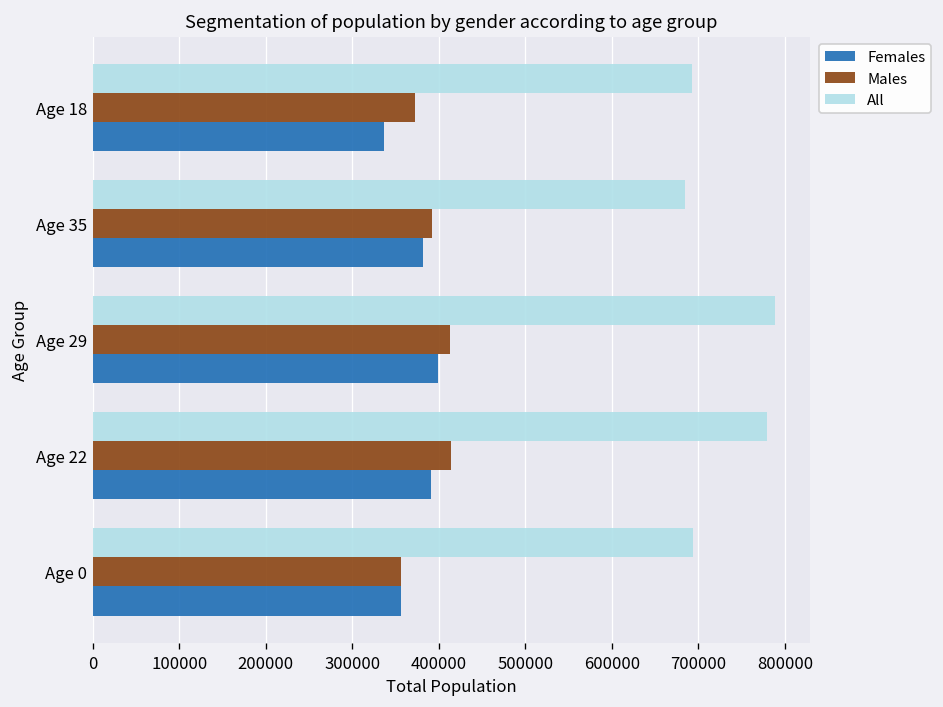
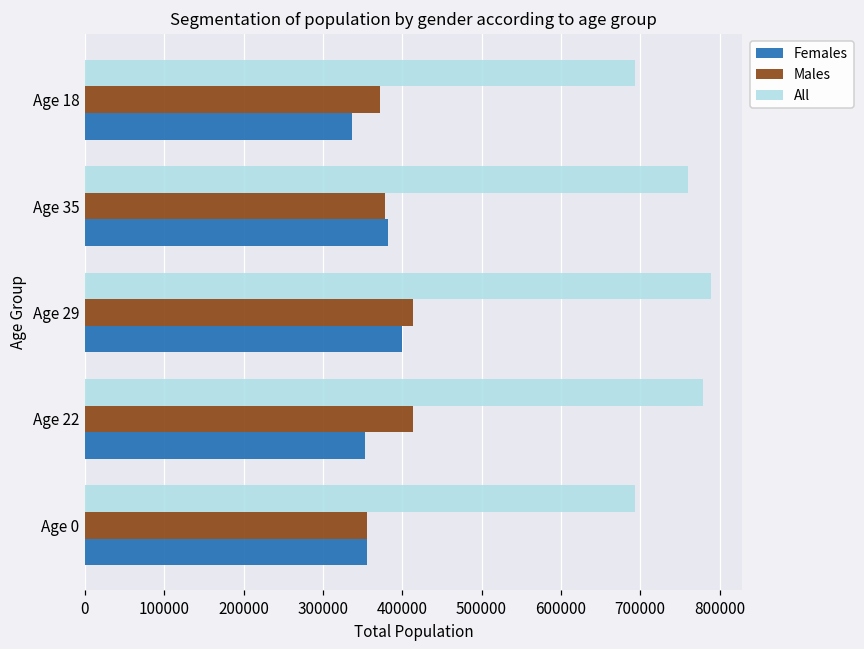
All, Age 35: 690000 -> 760000
Males, Age 35: 390000 -> 380000
Females, Age 22: 390000 -> 350000
